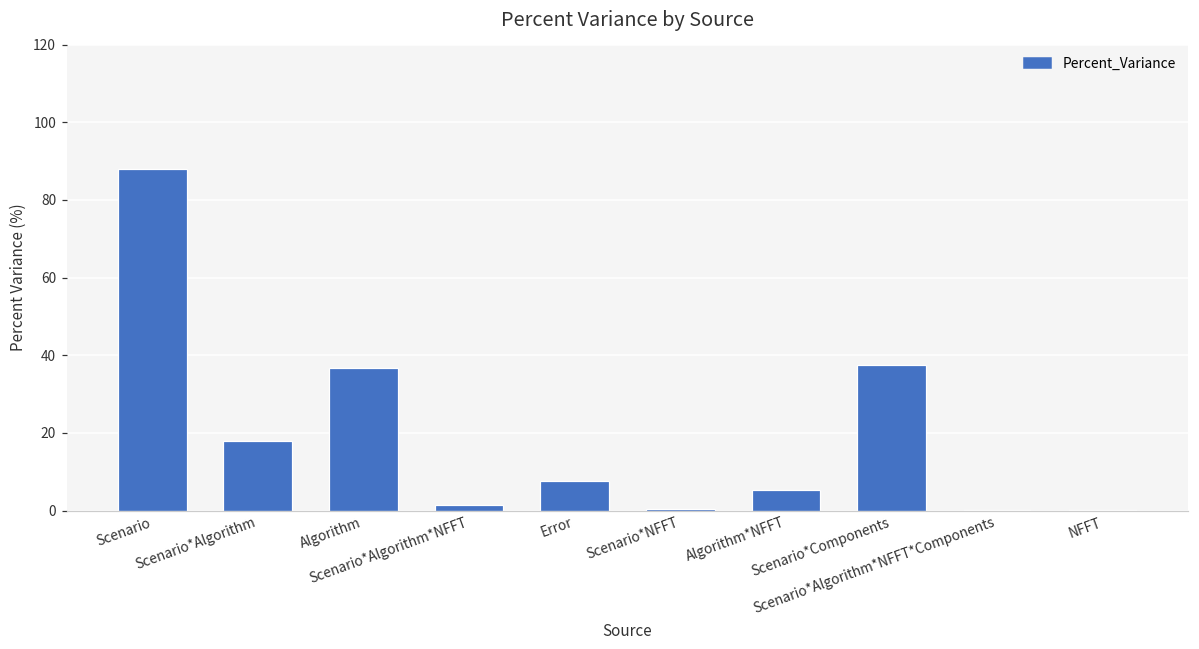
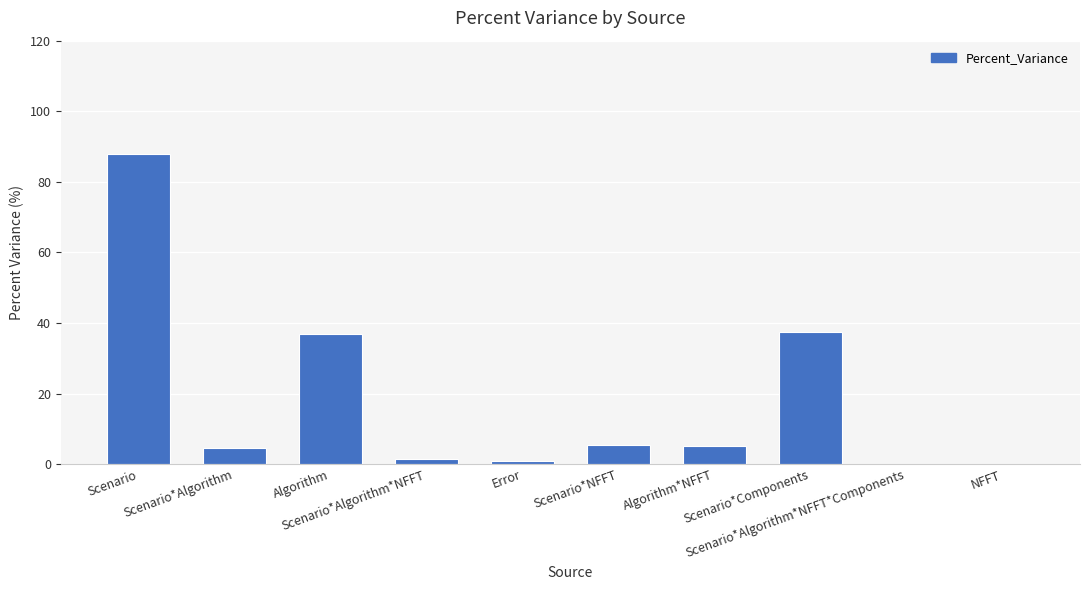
Scenario*Algorithm: 18 -> 5
Error: 8 -> 1
Scenario*NFFT: 0 -> 5
